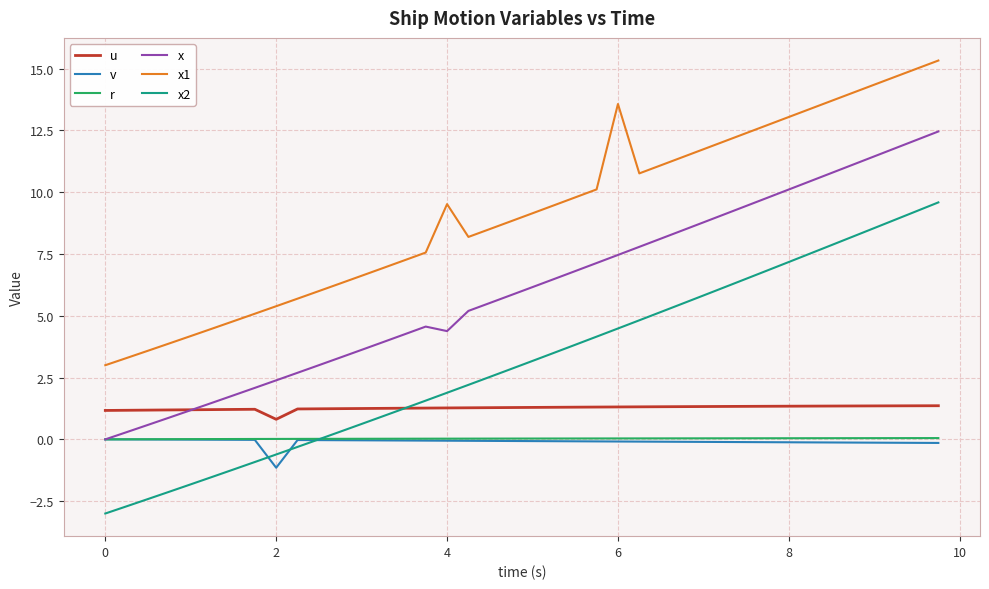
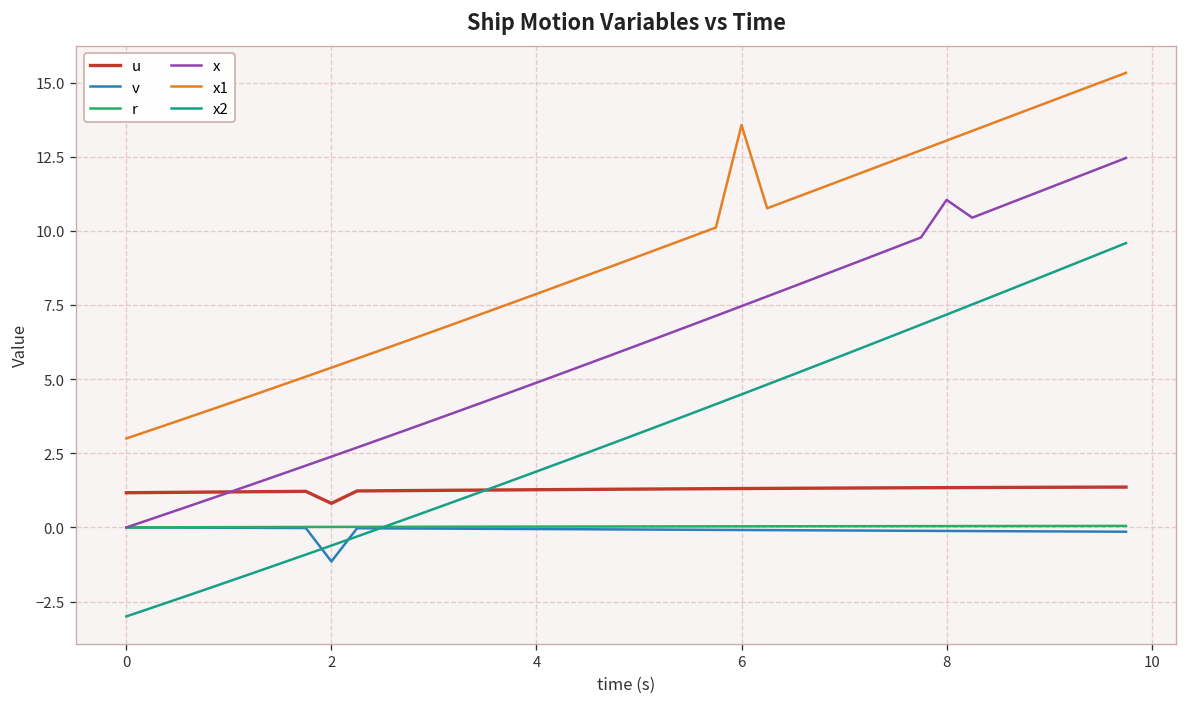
x, 4: 4.4 -> 4.9
x1, 4: 9.5 -> 7.9
x, 8: 10.1 -> 11.0
